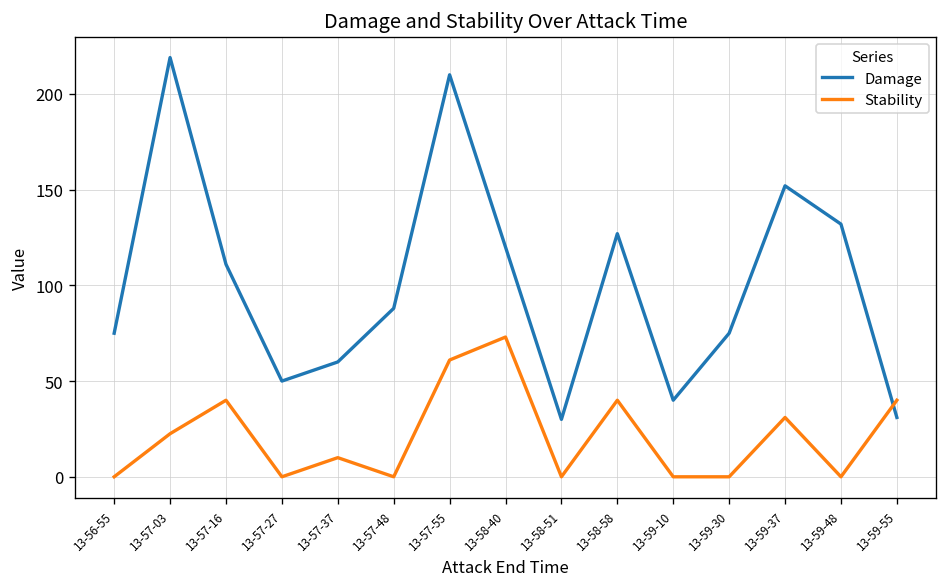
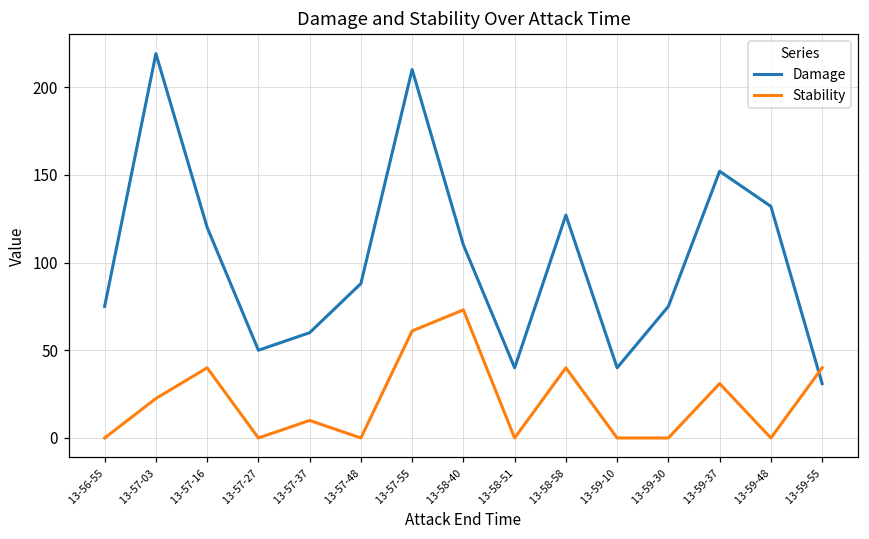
Damage, 13-57-16: 111 -> 120
Damage, 13-58-40: 120 -> 110
Damage, 13-58-51: 30 -> 40
